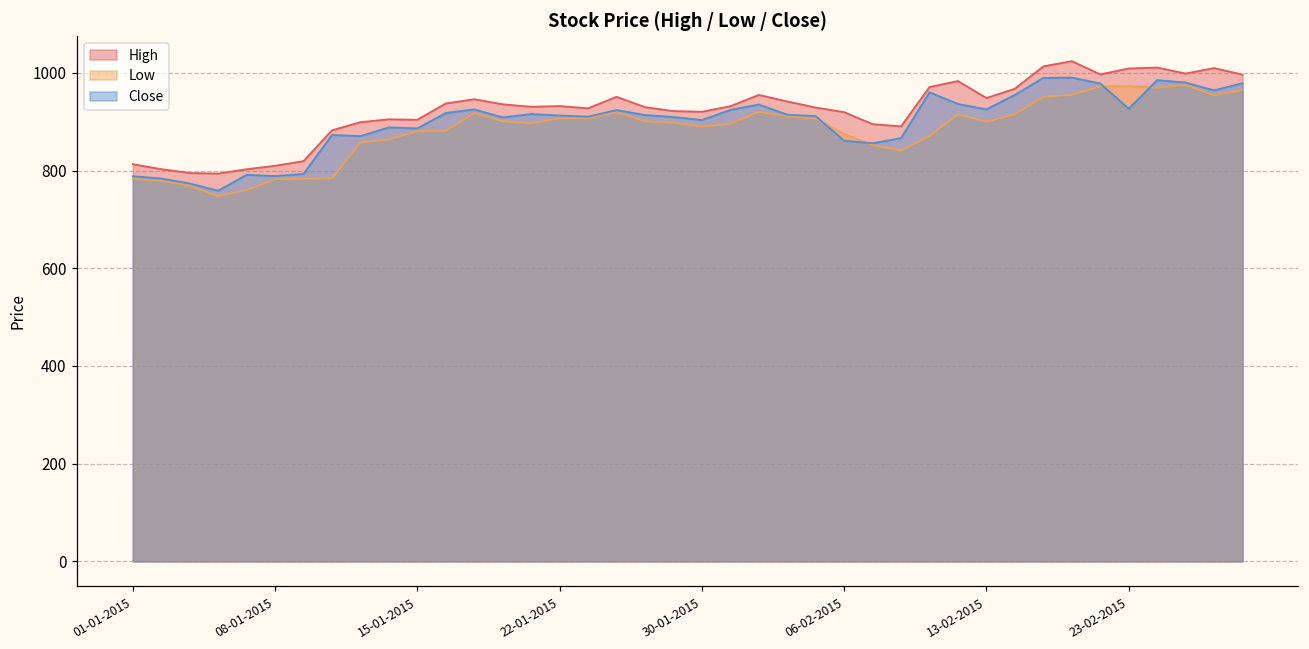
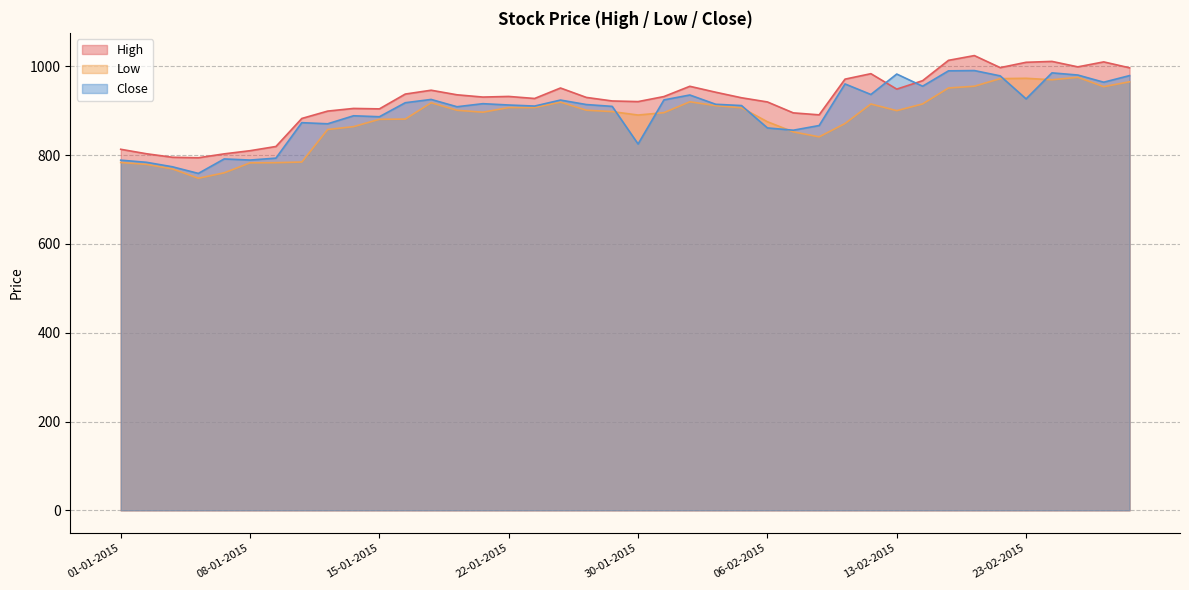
Close, 30-01-2015: 900 -> 820
Close, 13-02-2015: 930 -> 980
